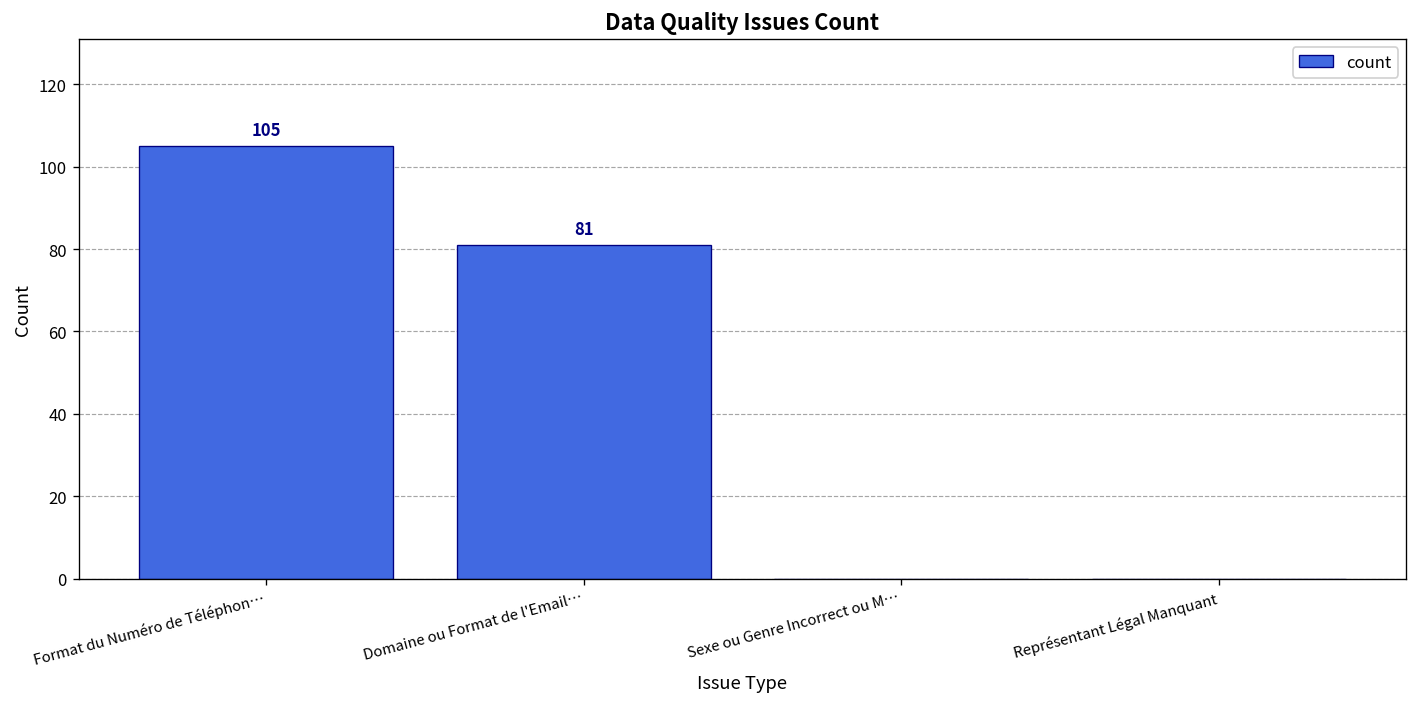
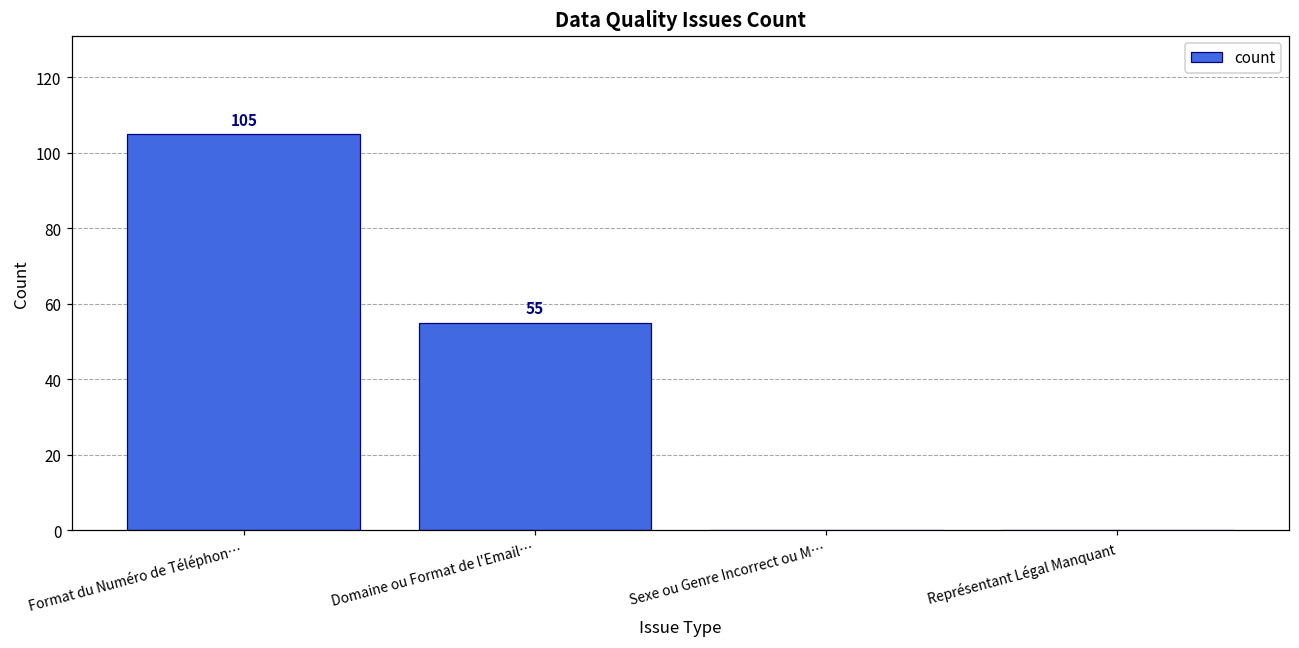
Domaine ou Format de l'Email…: 81 -> 55
